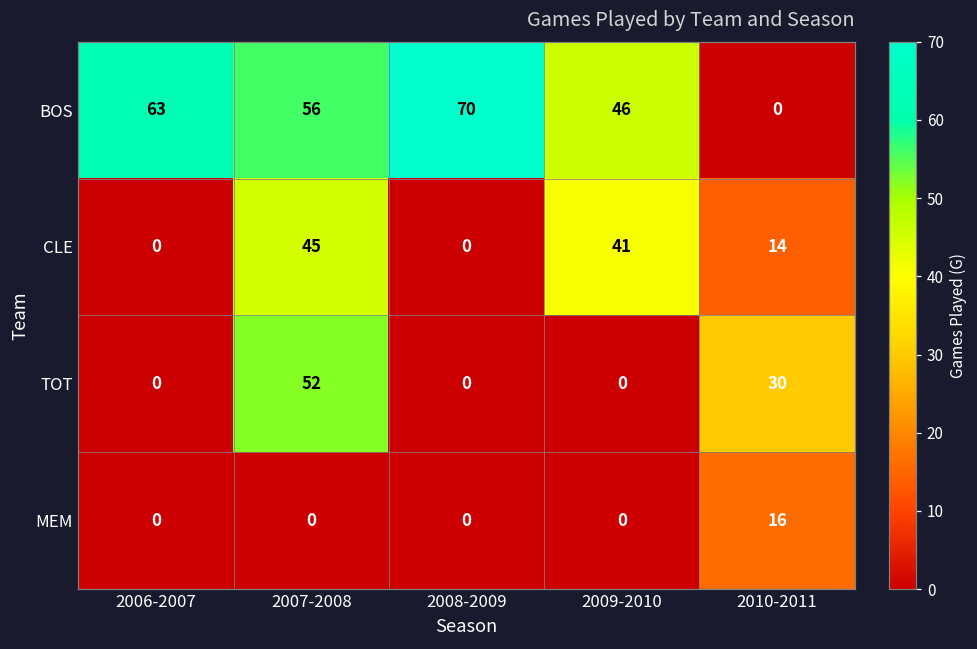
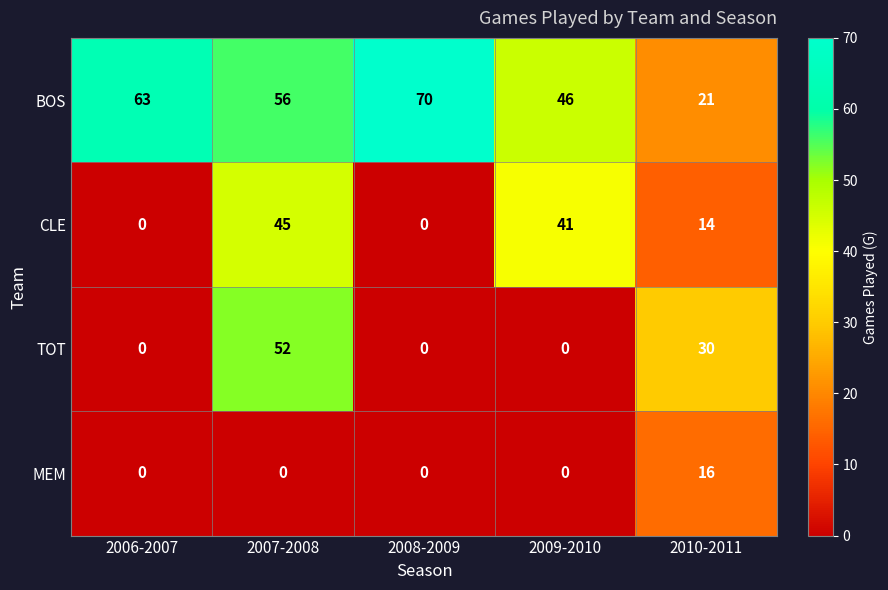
BOS, 2010-2011: 0 -> 21
